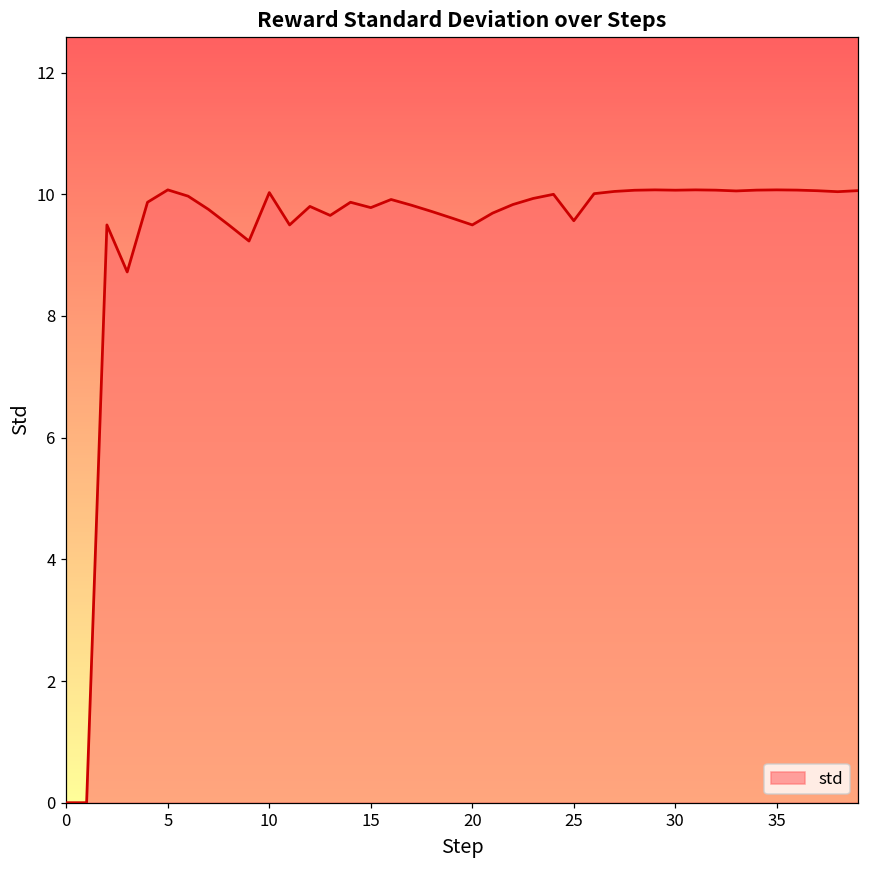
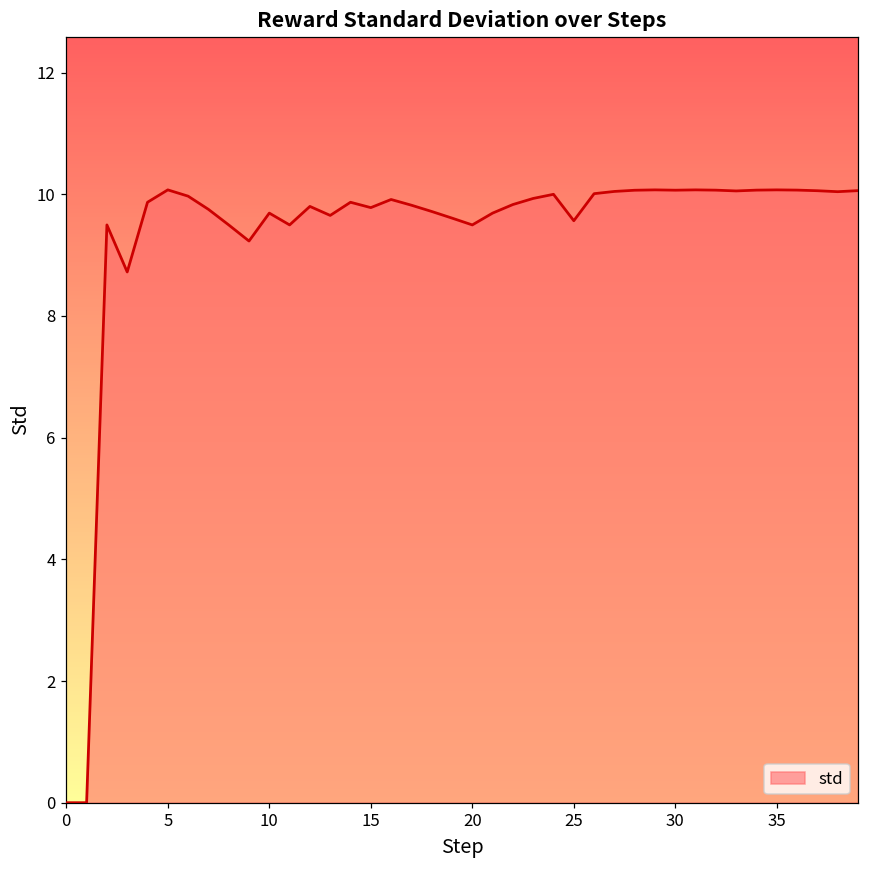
10: 10.0 -> 9.7
